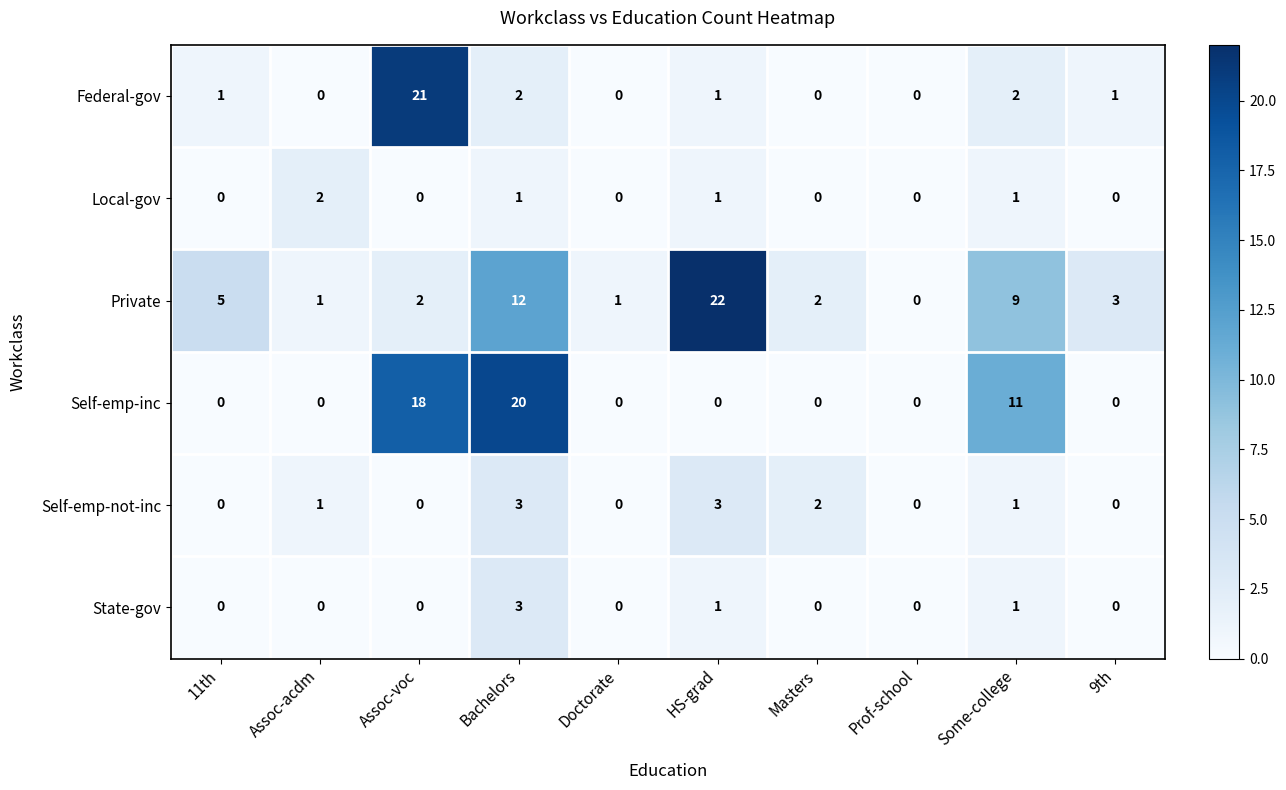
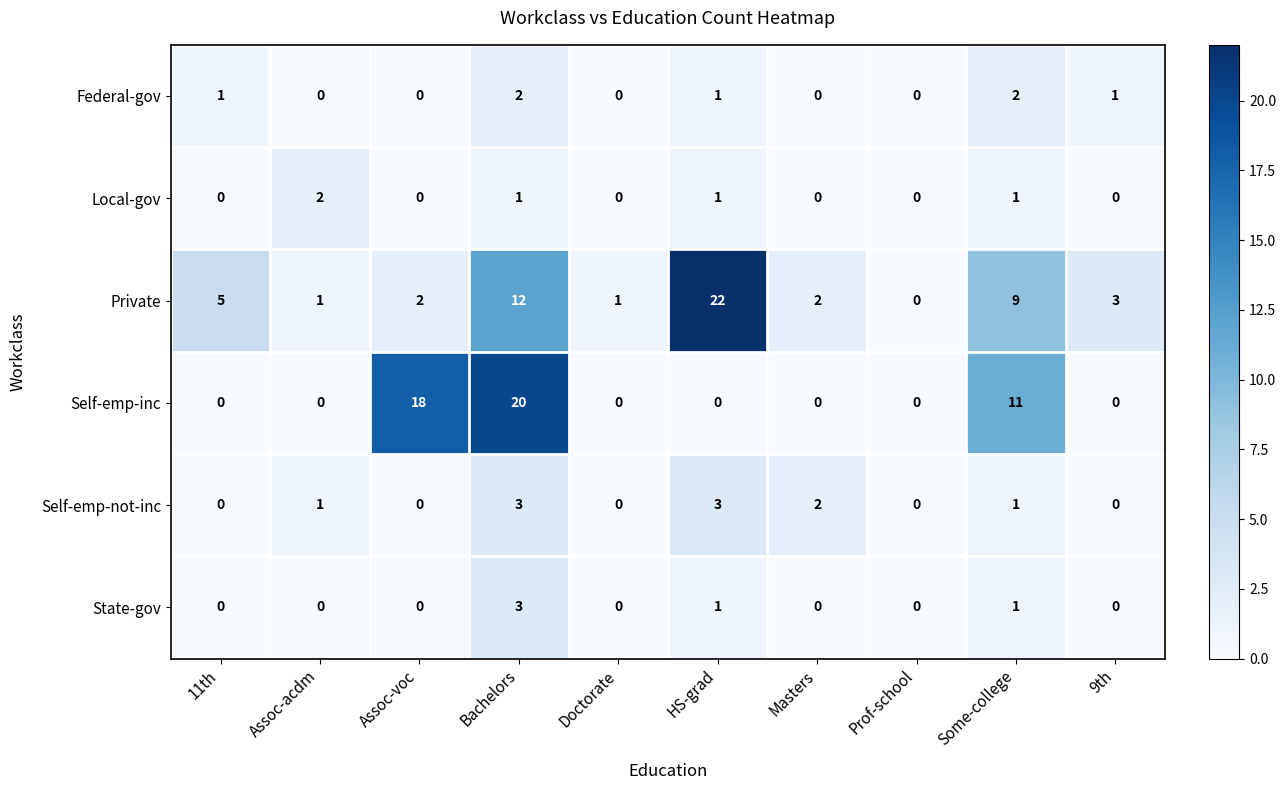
Federal-gov, Assoc-voc: 21 -> 0
